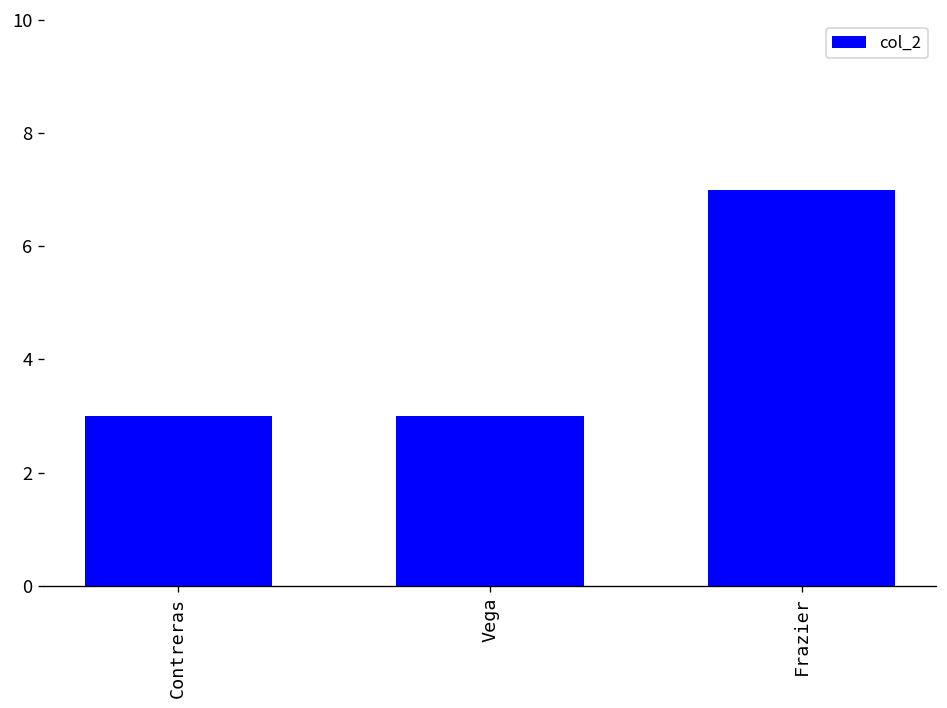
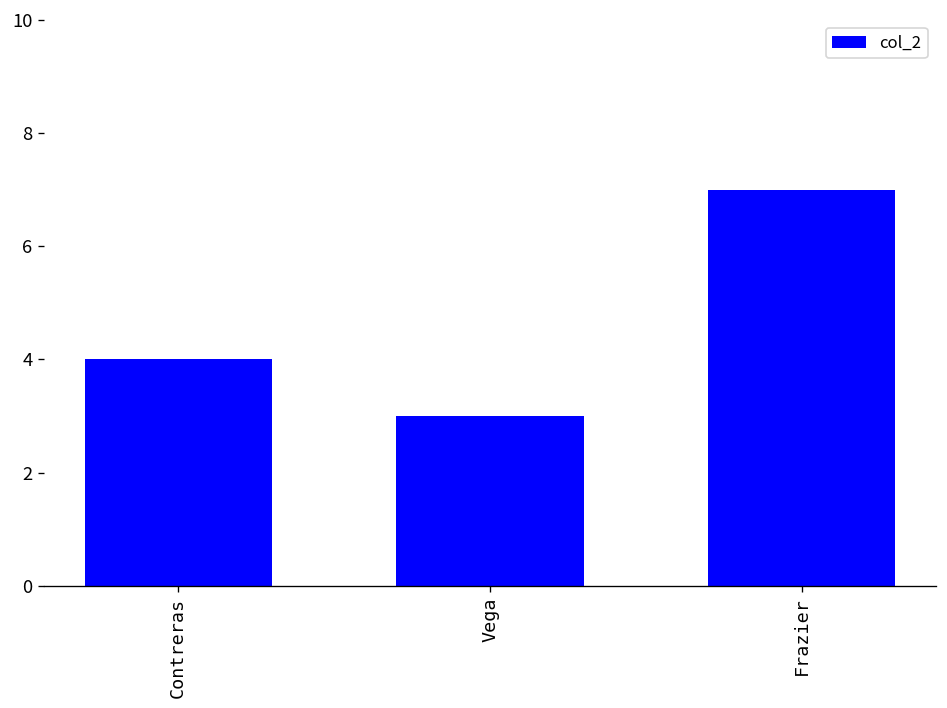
Contreras: 3 -> 4
